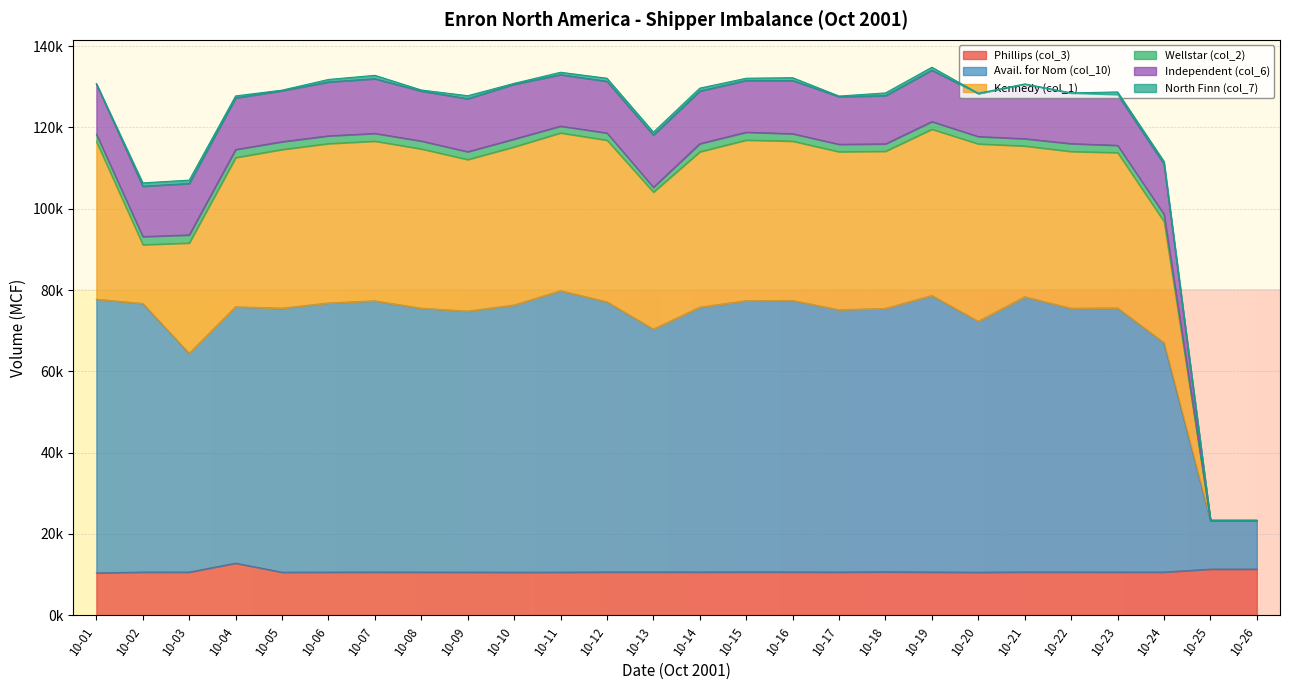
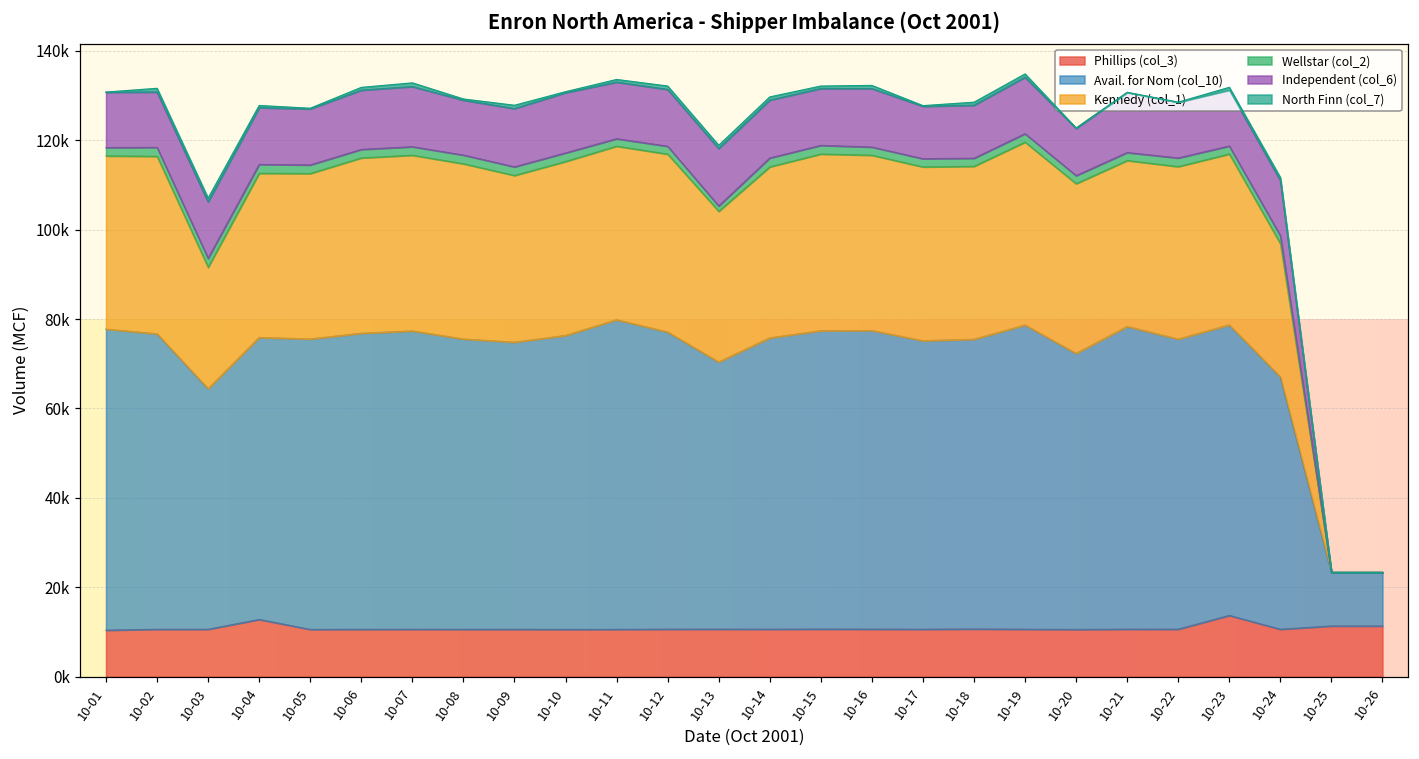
Kennedy (col_1), 10-02: 14000 -> 40000
Kennedy (col_1), 10-05: 39000 -> 37000
Kennedy (col_1), 10-20: 44000 -> 38000
Phillips (col_3), 10-23: 11000 -> 14000
